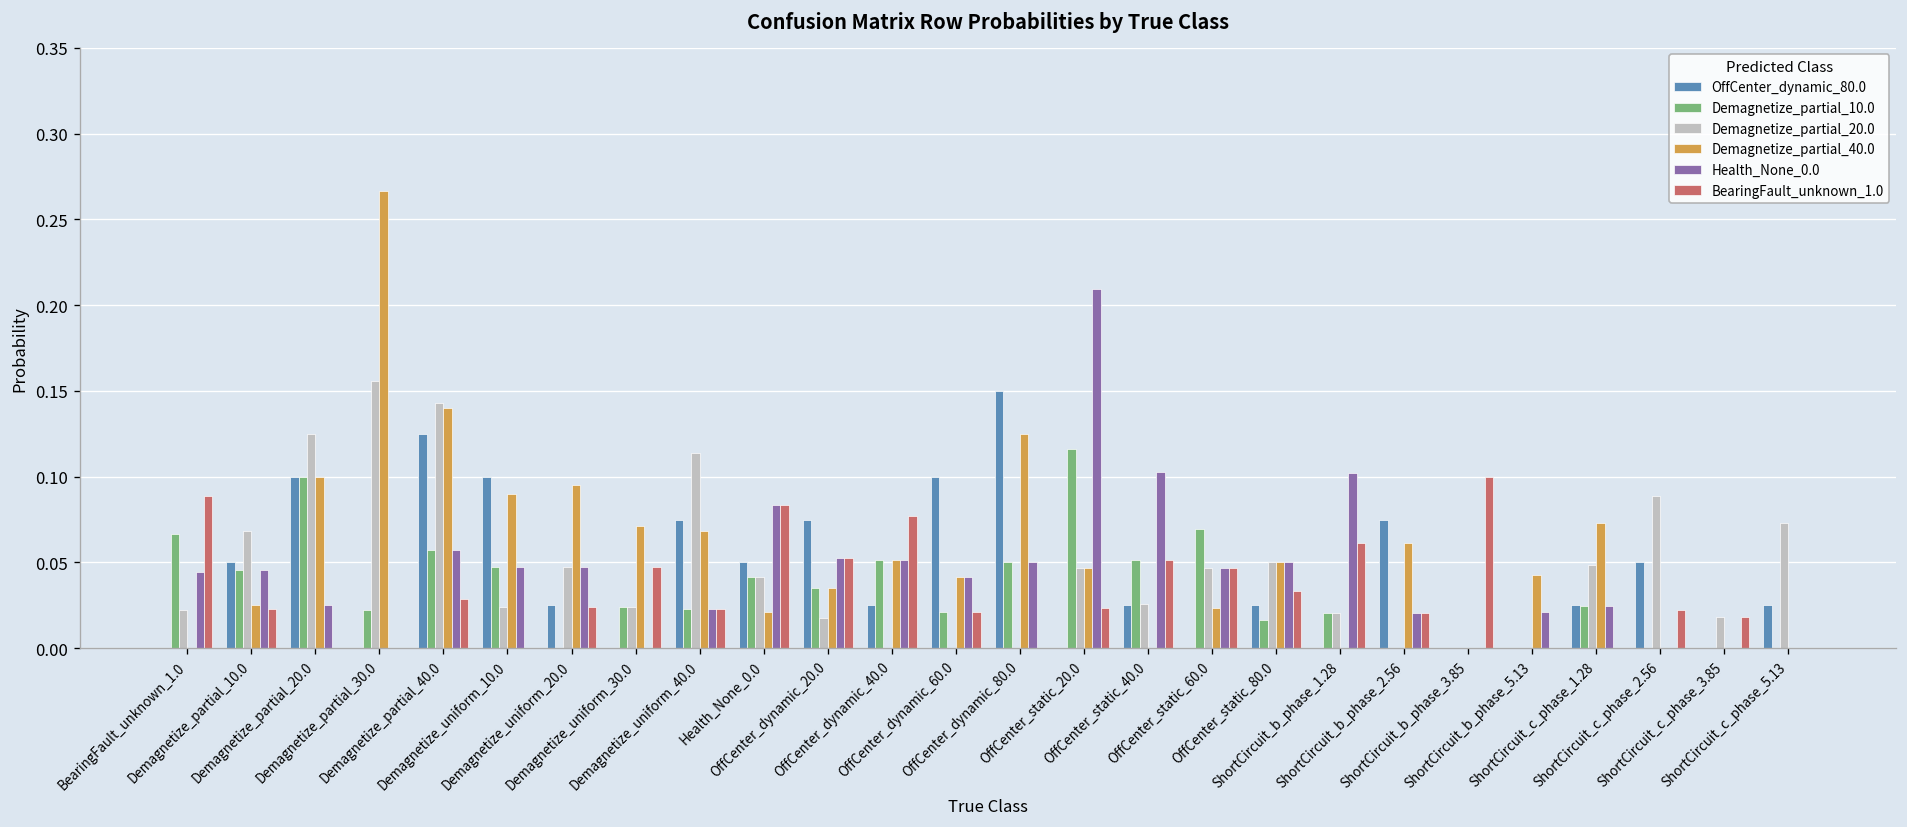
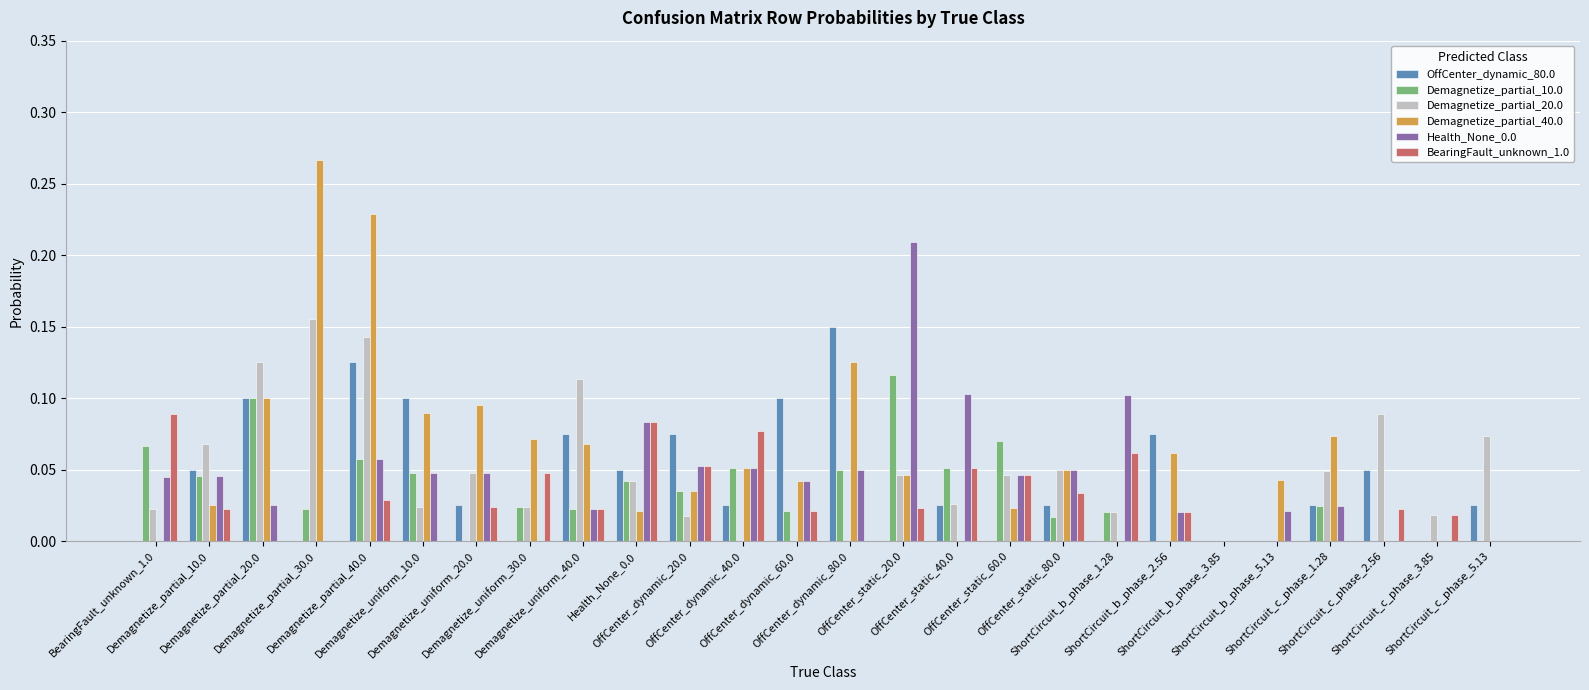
Demagnetize_partial_40.0, Demagnetize_partial_40.0: 0.140 -> 0.229
BearingFault_unknown_1.0, ShortCircuit_b_phase_3.85: 0.1 -> 0.0
